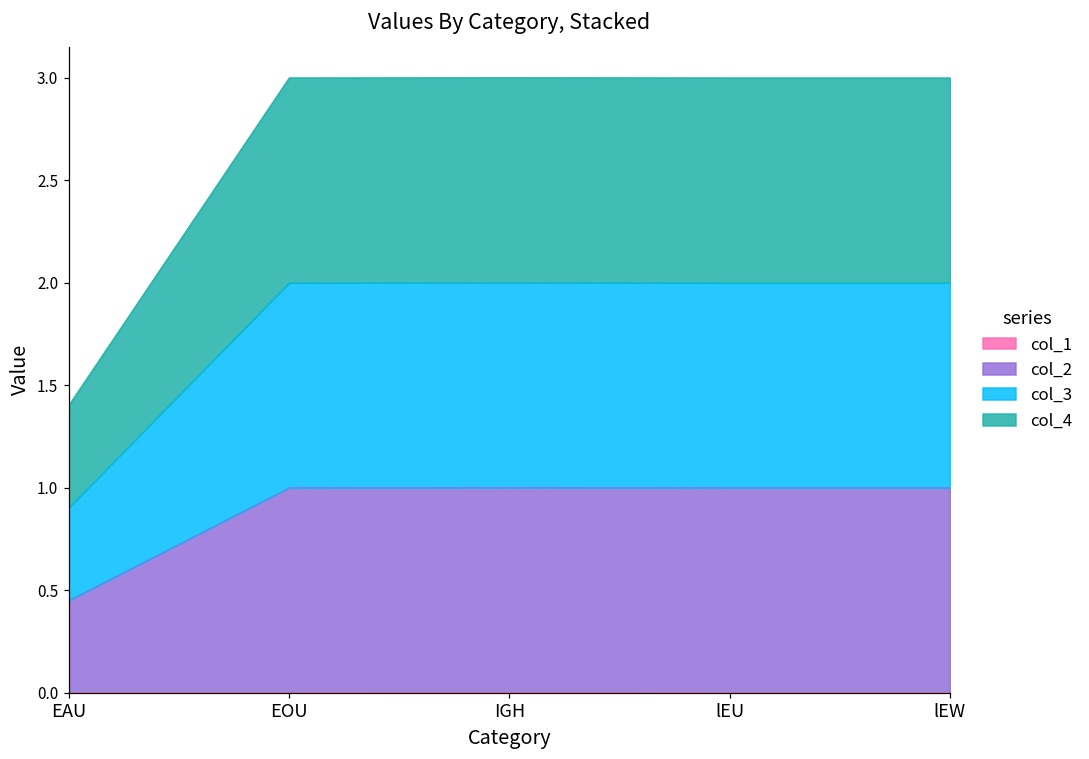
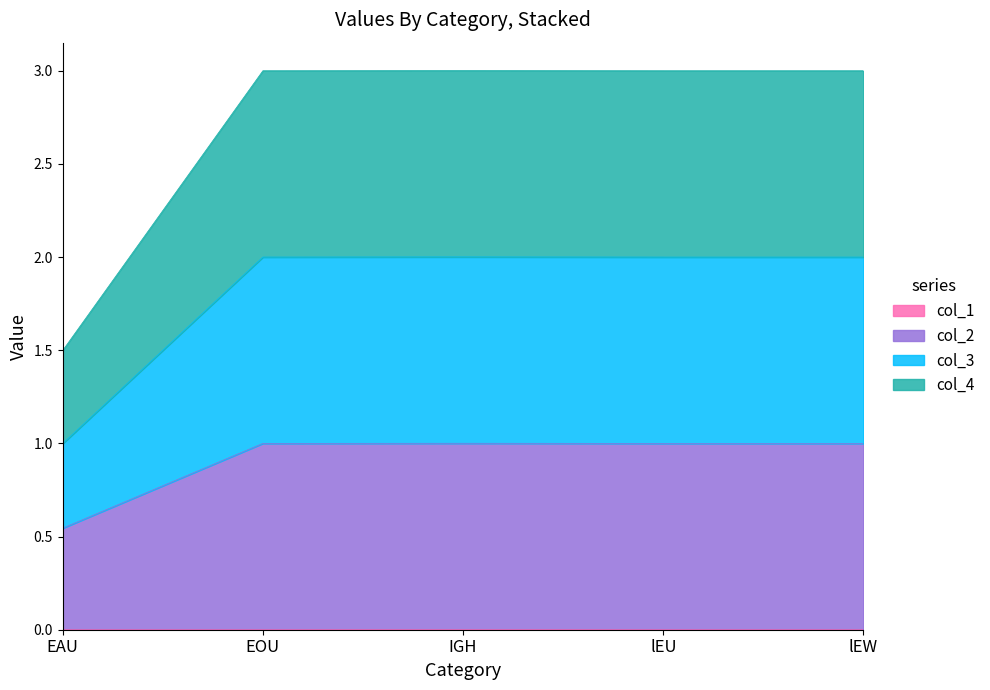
col_2, EAU: 0.45 -> 0.55
